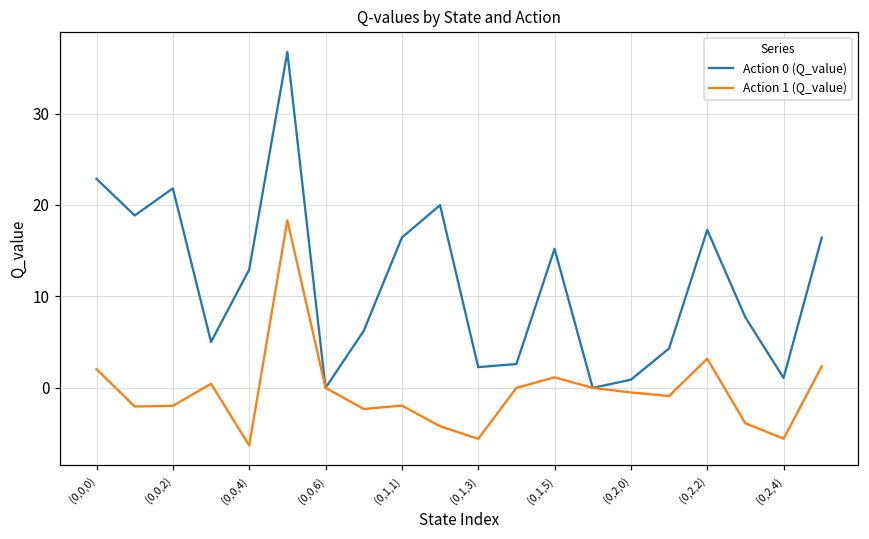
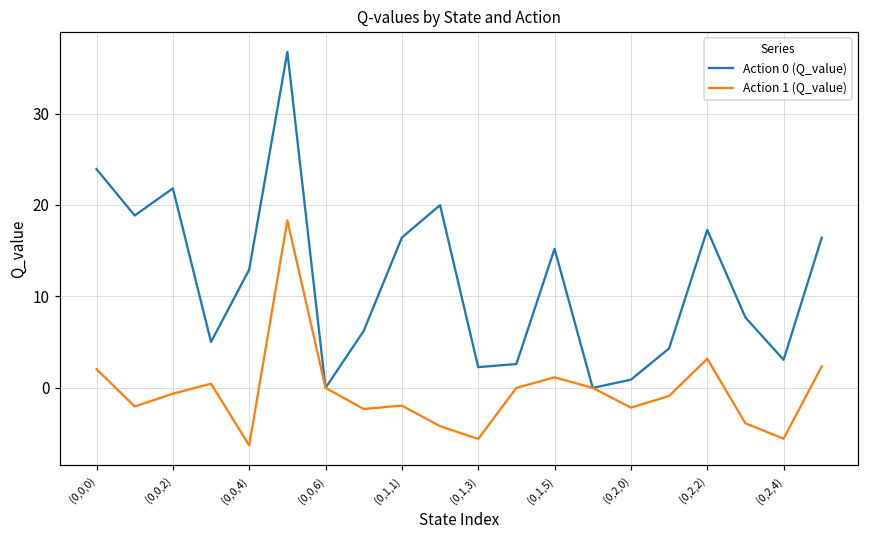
Action 0 (Q_value), (0,0,0): 23 -> 24
Action 1 (Q_value), (0,0,2): -2 -> -1
Action 1 (Q_value), (0,2,0): -1 -> -2
Action 0 (Q_value), (0,2,4): 1 -> 3
